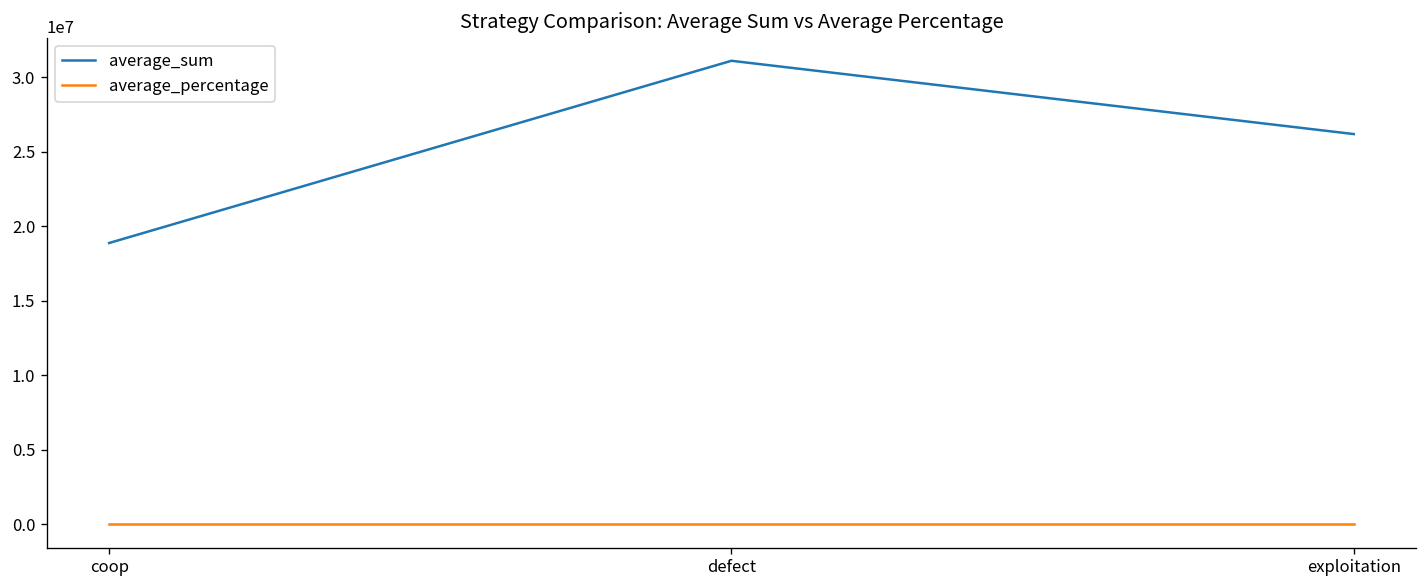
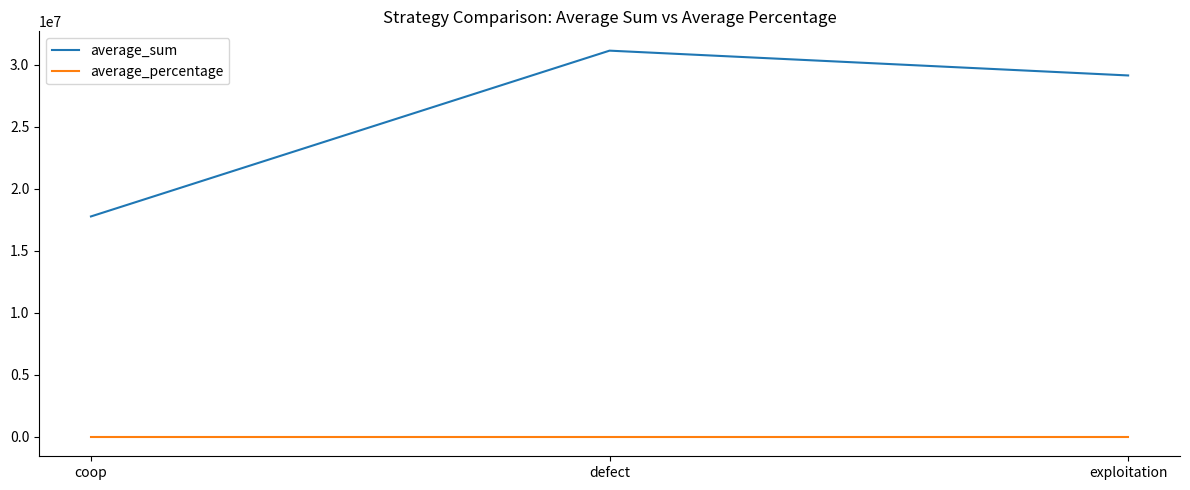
average_sum, coop: 18900000 -> 17800000
average_sum, exploitation: 26200000 -> 29100000
